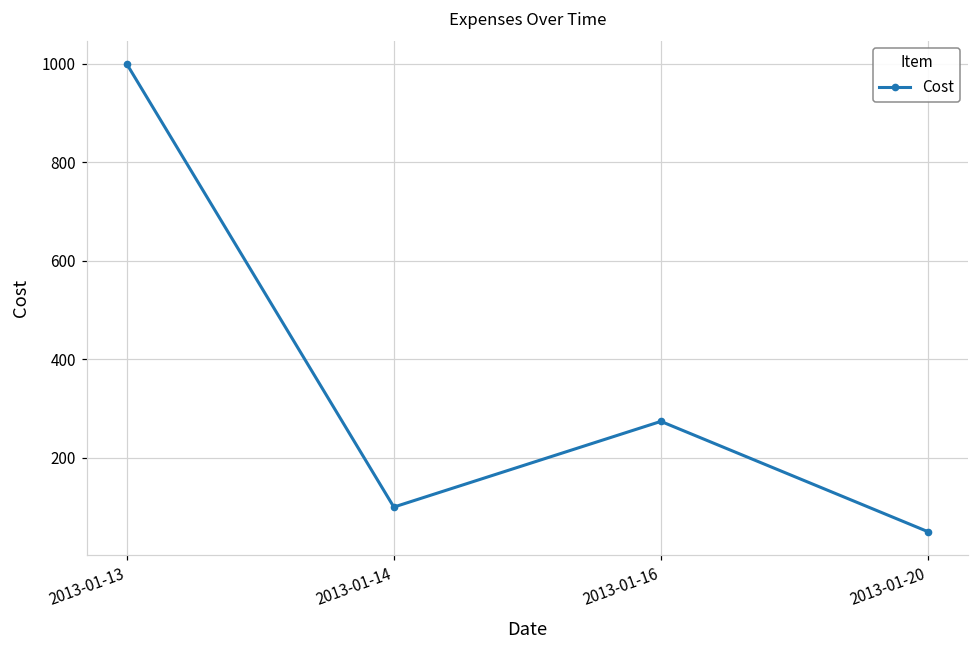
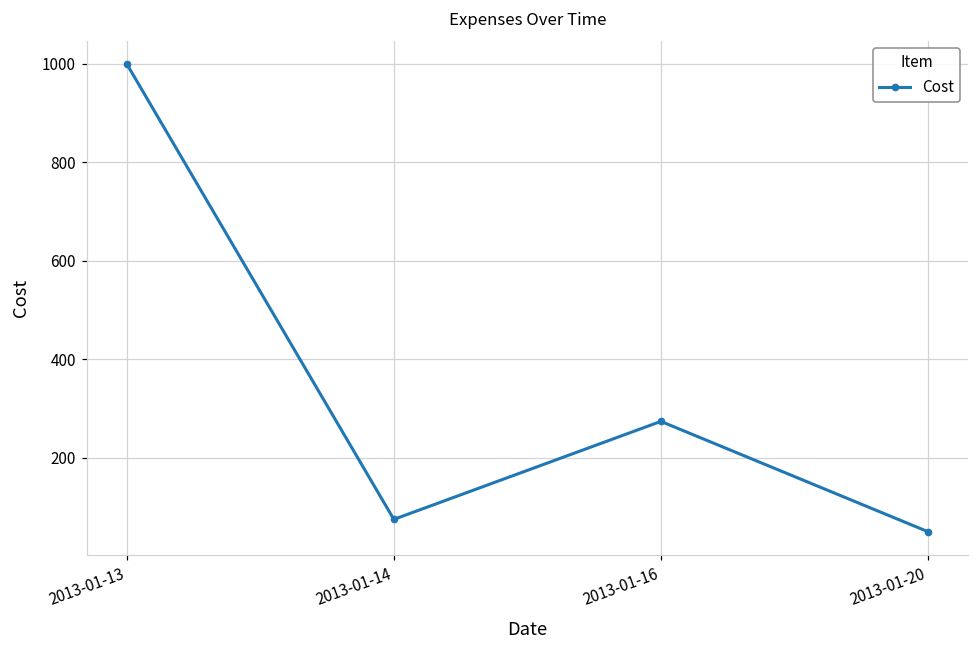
2013-01-14: 100 -> 80
